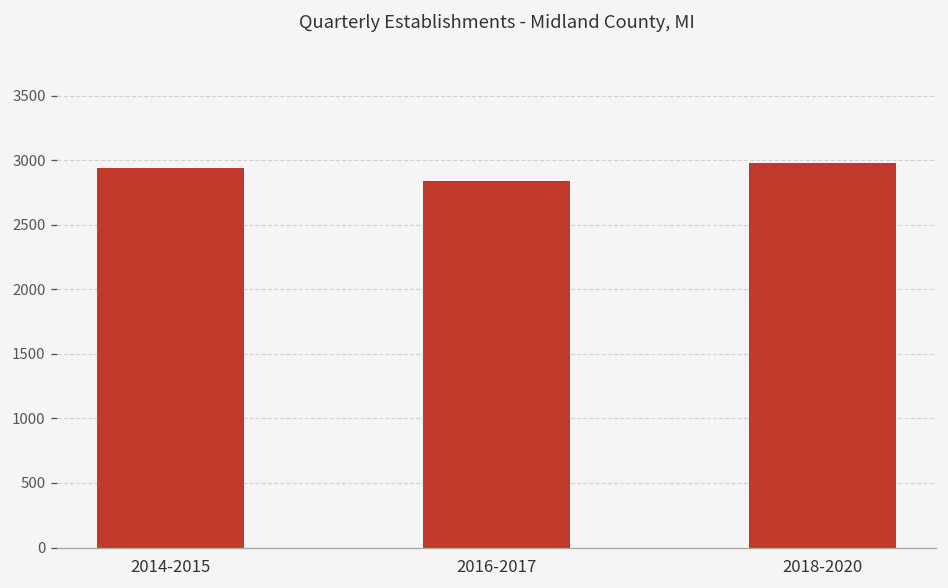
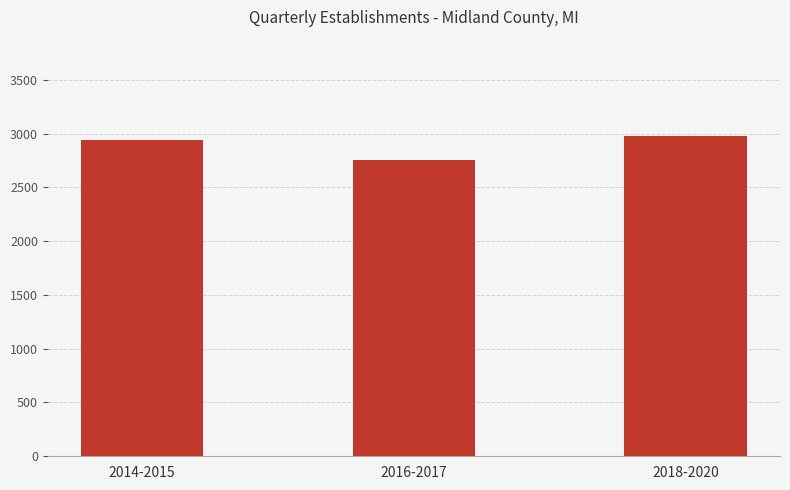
2016-2017: 2840 -> 2760
